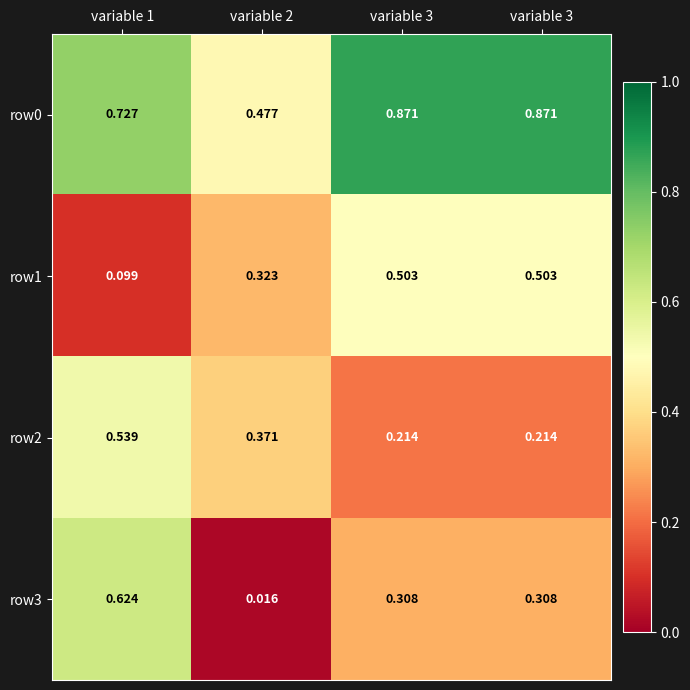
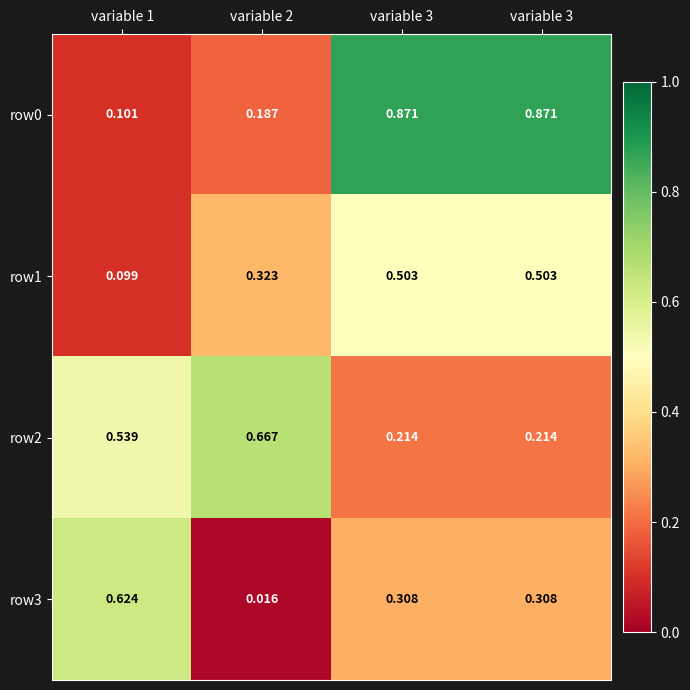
row0, variable 1: 0.727 -> 0.101
row0, variable 2: 0.477 -> 0.187
row2, variable 2: 0.371 -> 0.667
